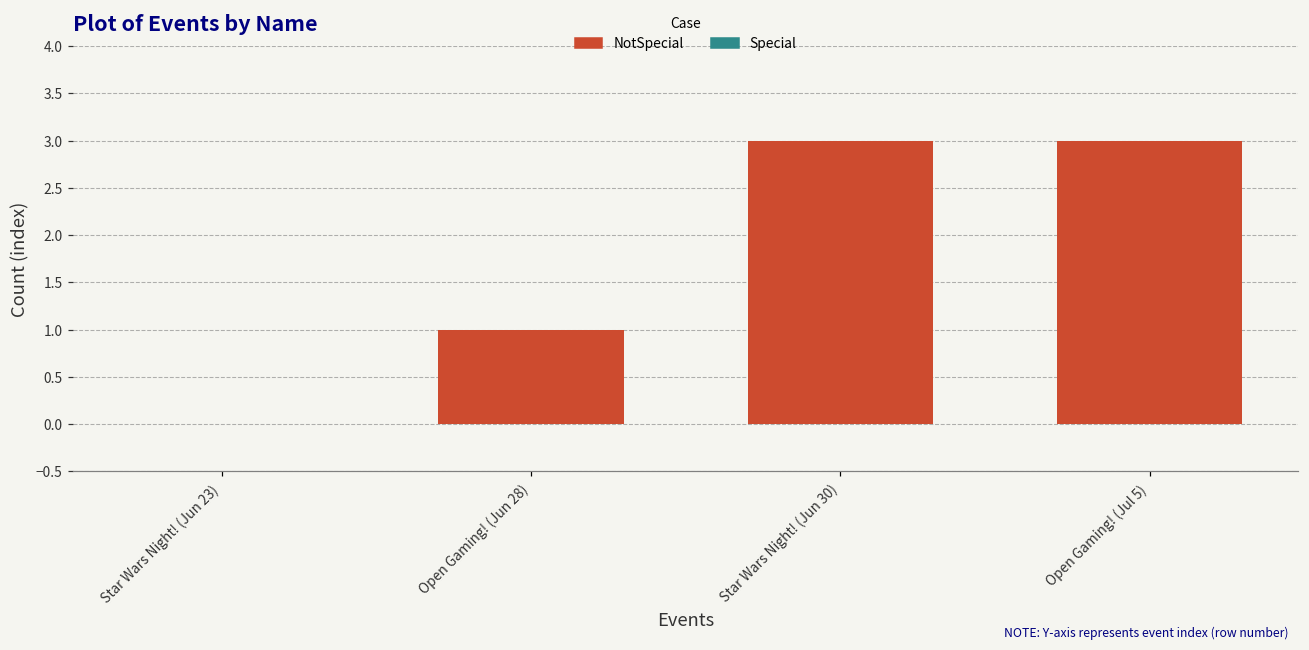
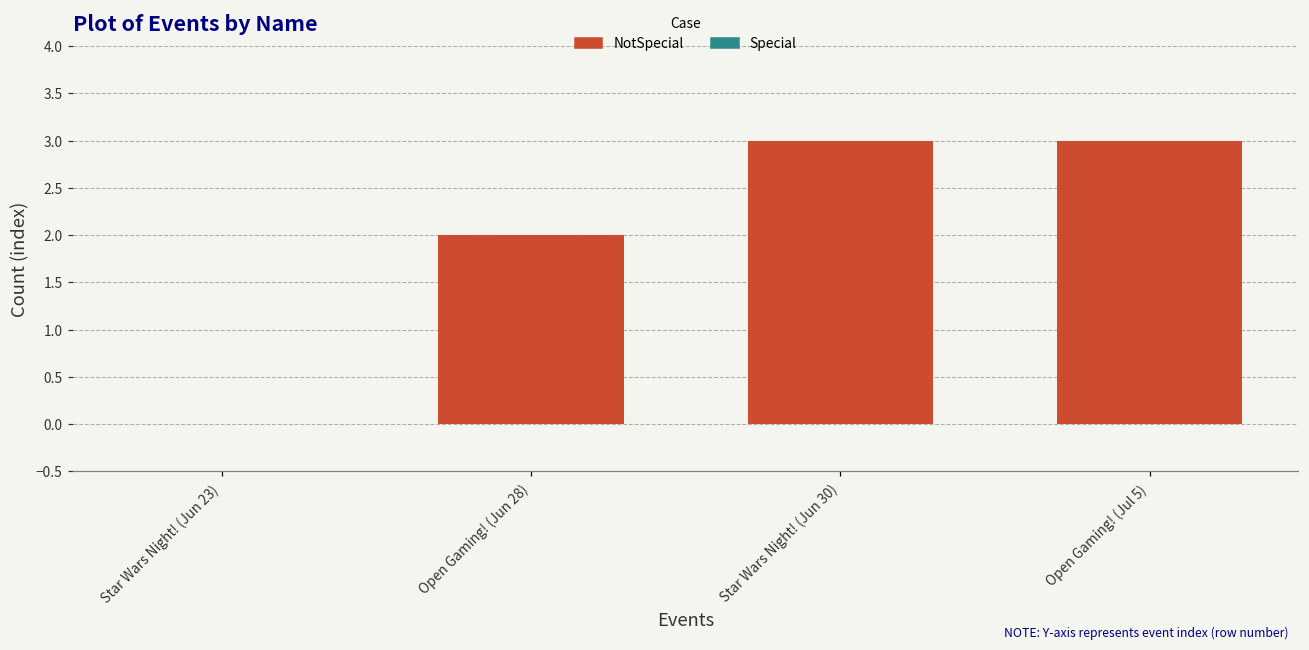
NotSpecial, Open Gaming! (Jun 28): 1 -> 2
